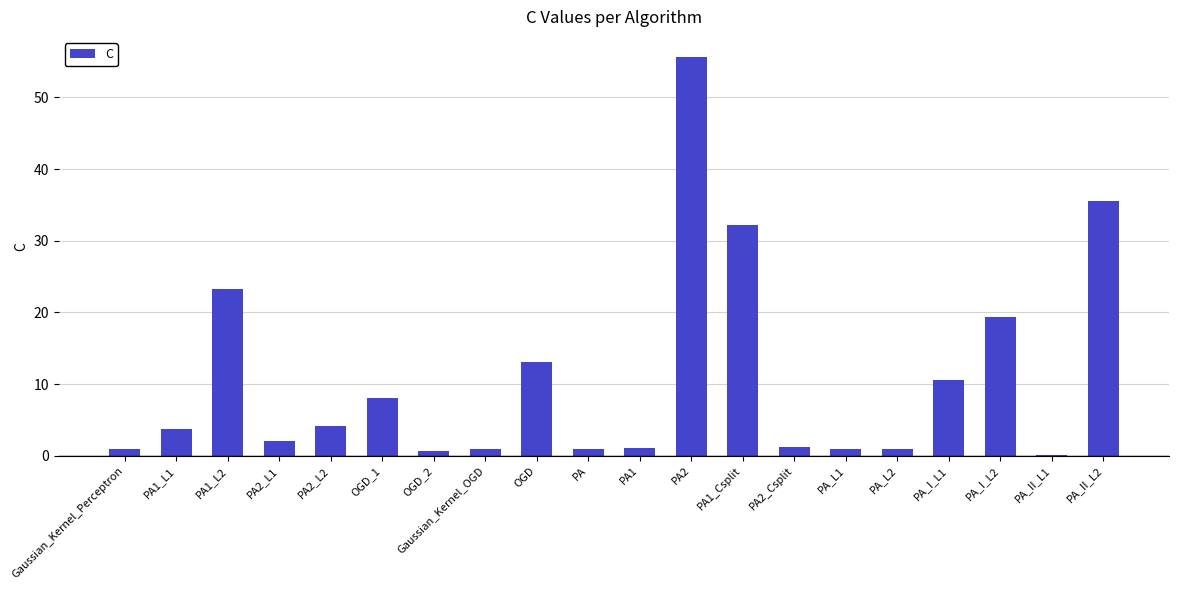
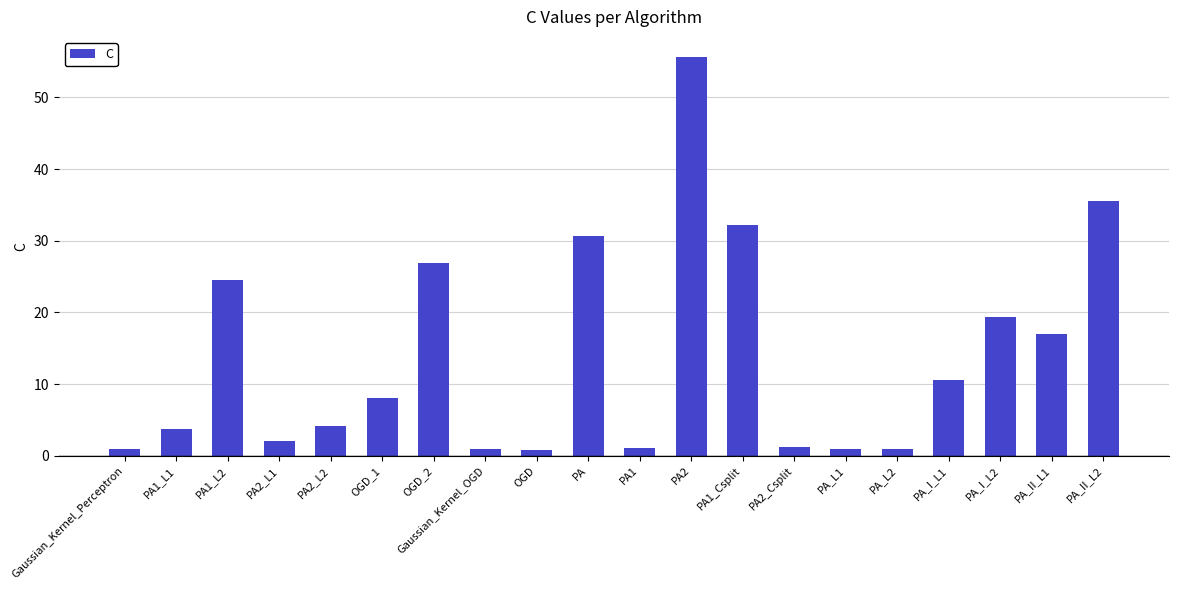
PA1_L2: 23 -> 25
OGD_2: 1 -> 27
OGD: 13 -> 1
PA: 1 -> 31
PA_II_L1: 0 -> 17
